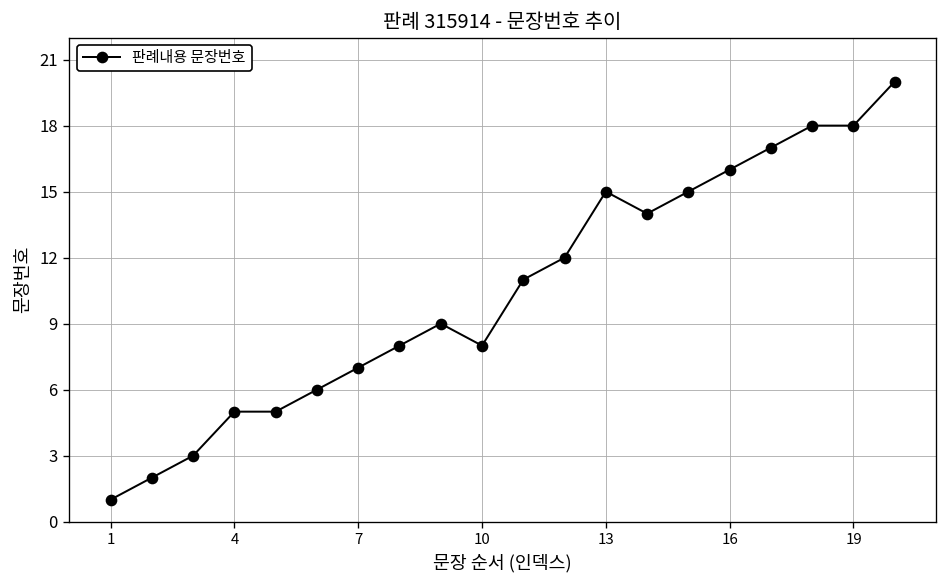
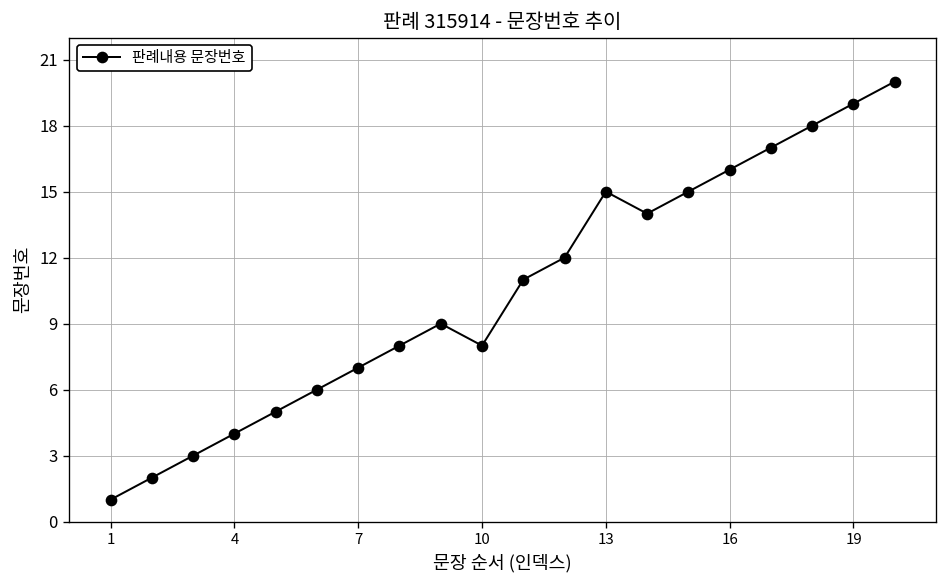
4: 5 -> 4
19: 18 -> 19
